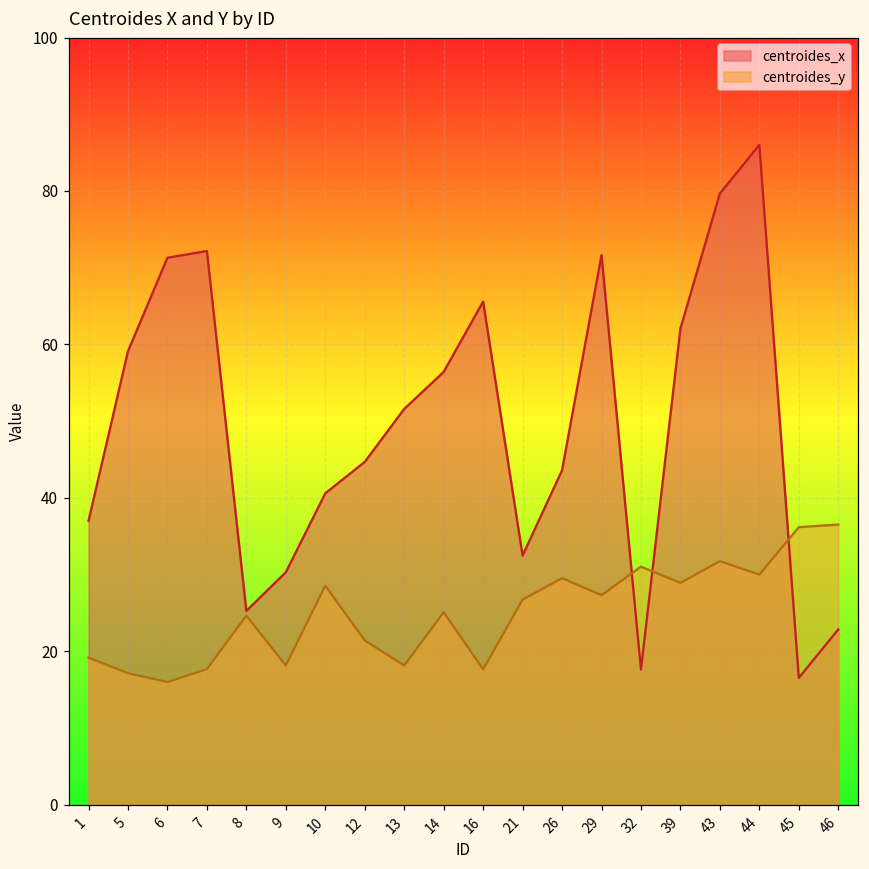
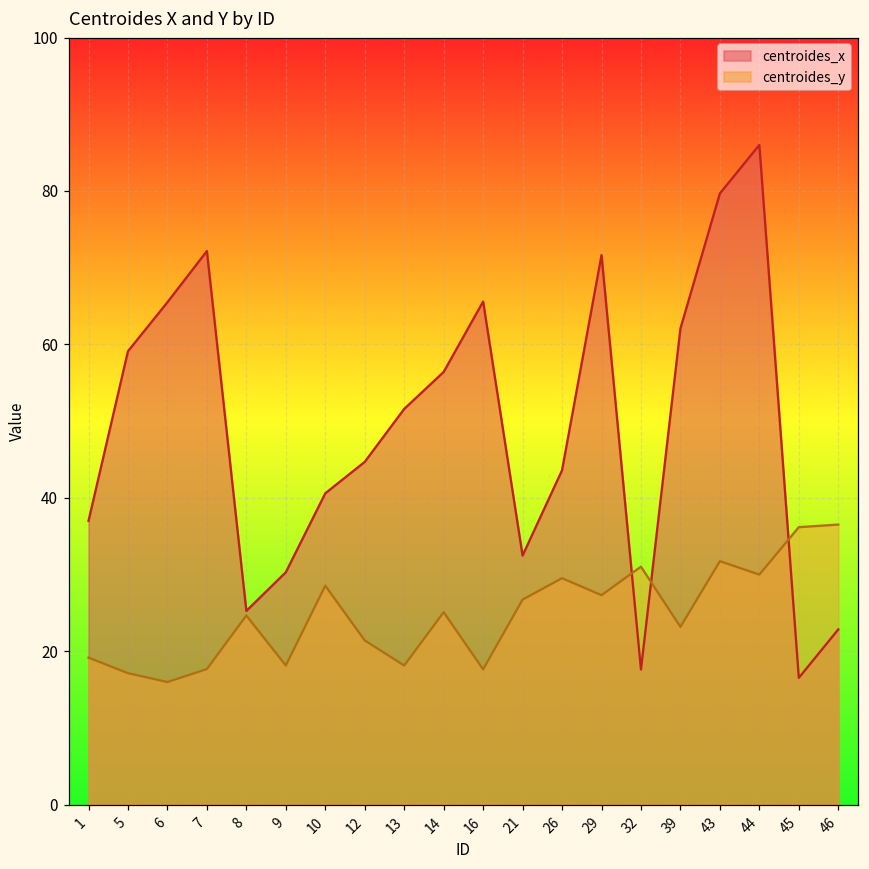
centroides_x, 6: 71 -> 66
centroides_y, 39: 29 -> 23
